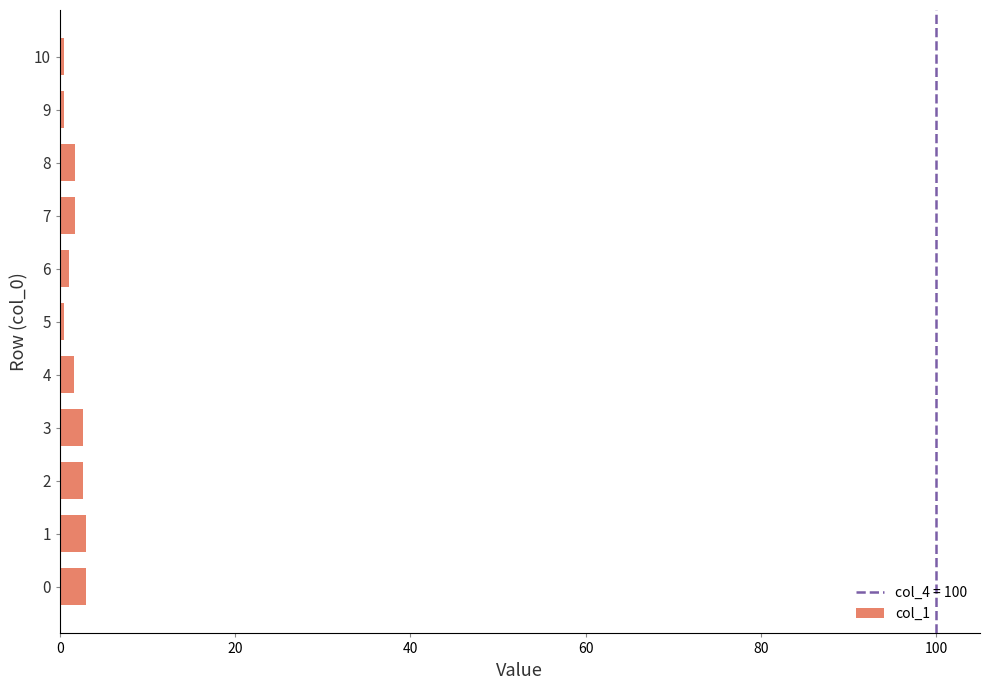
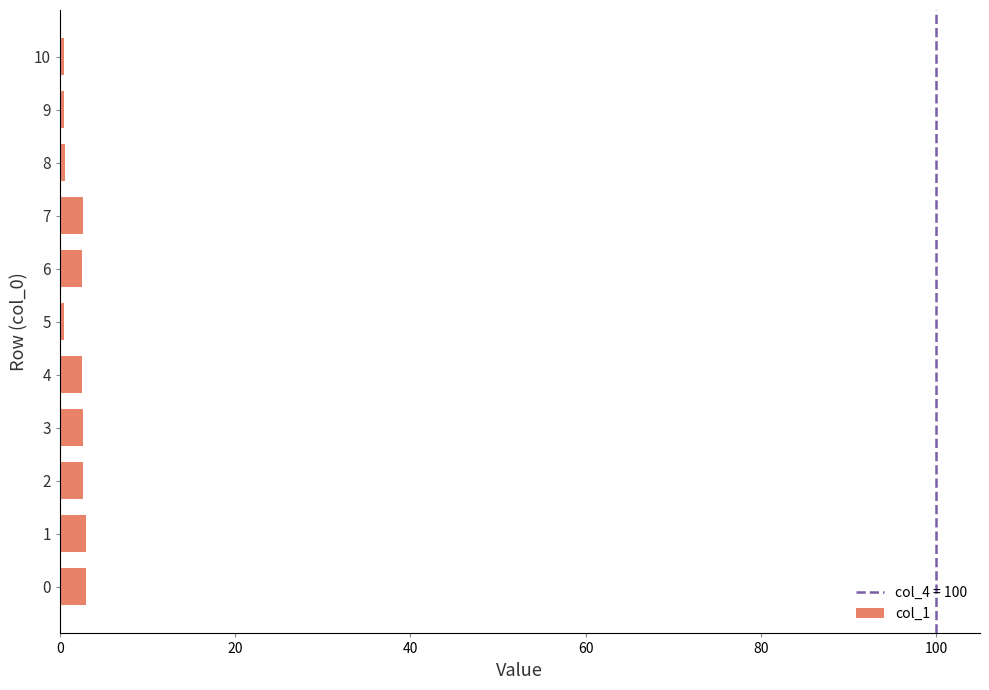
8: 2 -> 1
7: 2 -> 3
6: 1 -> 3
4: 2 -> 3
